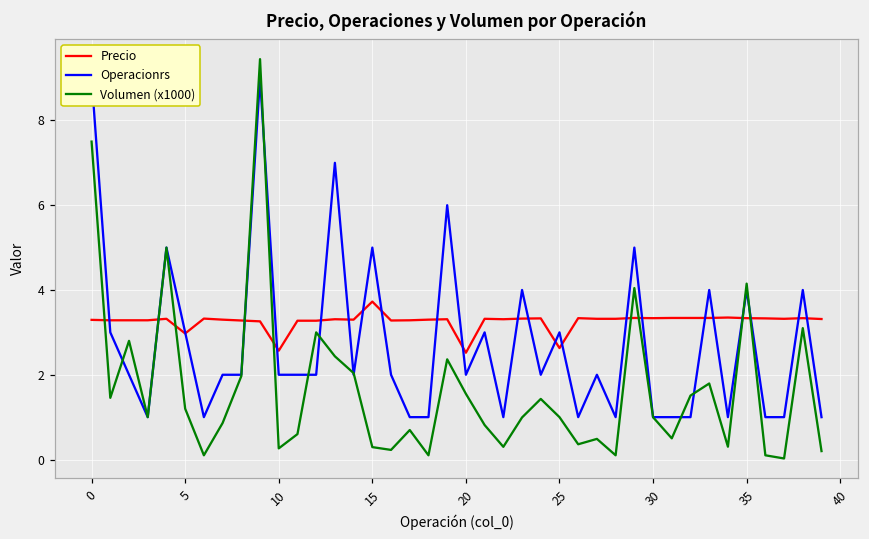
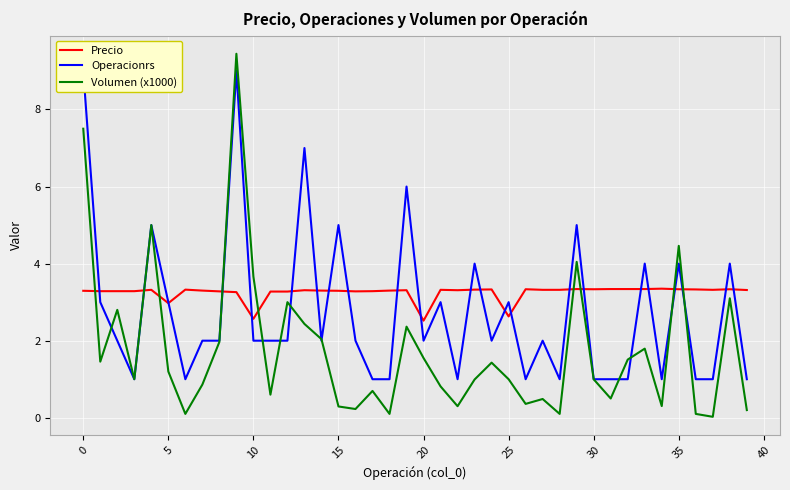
Volumen (x1000), 10: 0.3 -> 3.7
Precio, 15: 3.7 -> 3.3
Volumen (x1000), 35: 4.2 -> 4.5
